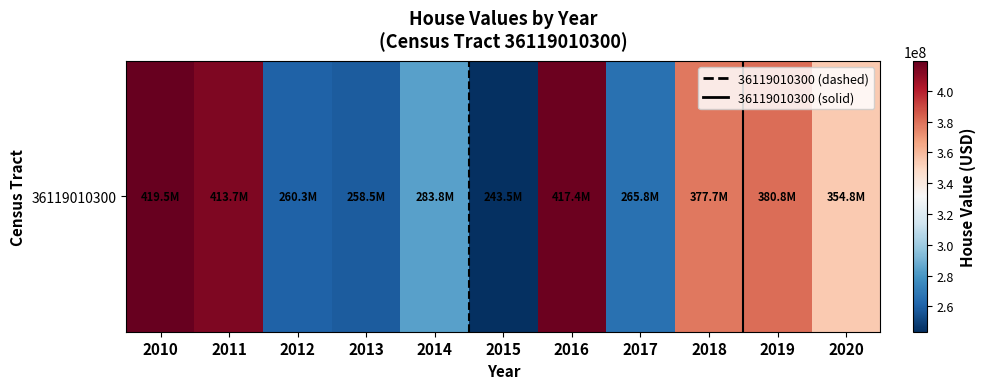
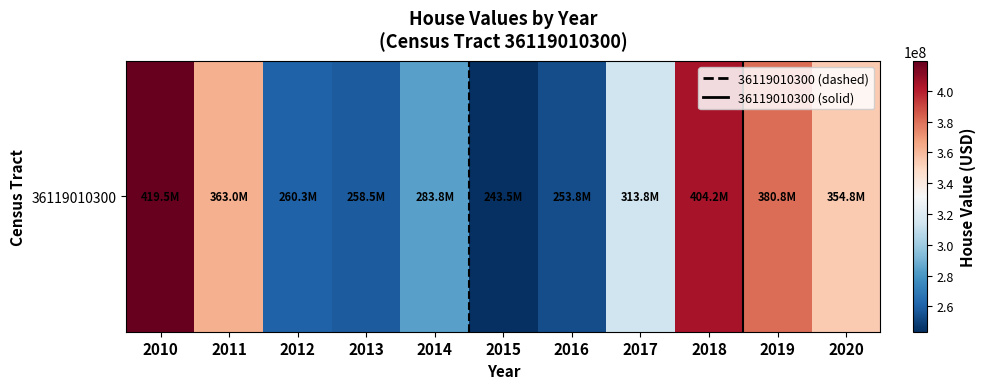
36119010300, 2011: 413.7M -> 363.0M
36119010300, 2016: 417.4M -> 253.8M
36119010300, 2017: 265.8M -> 313.8M
36119010300, 2018: 377.7M -> 404.2M
